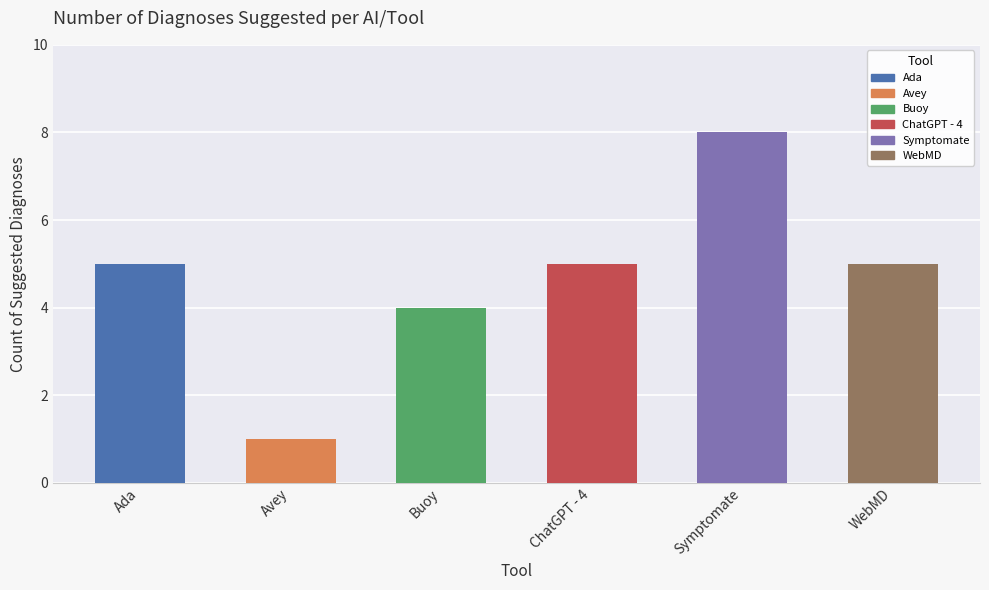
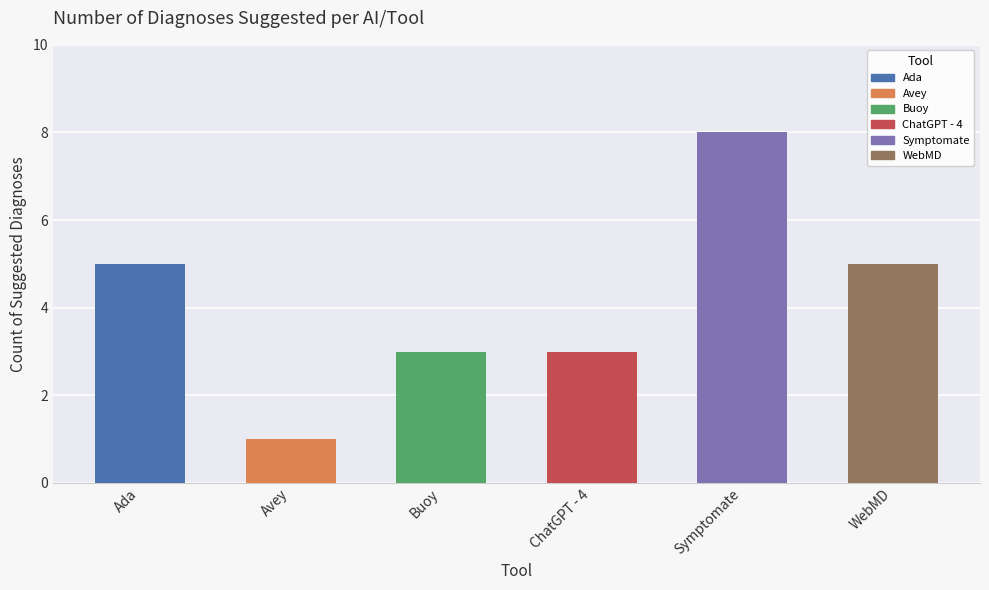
Buoy: 4 -> 3
ChatGPT - 4: 5 -> 3
